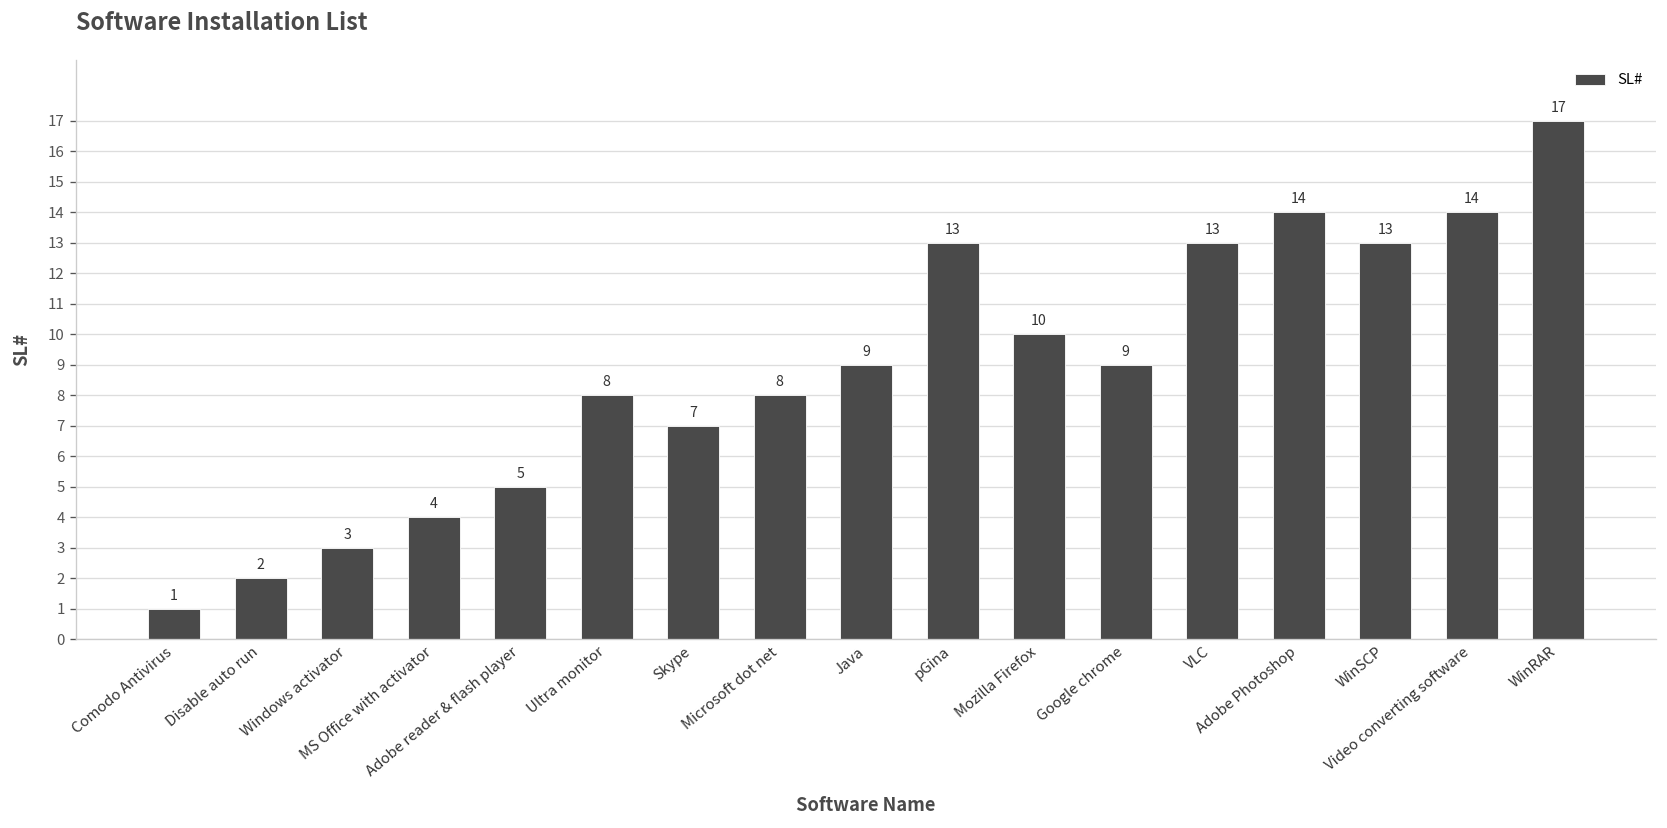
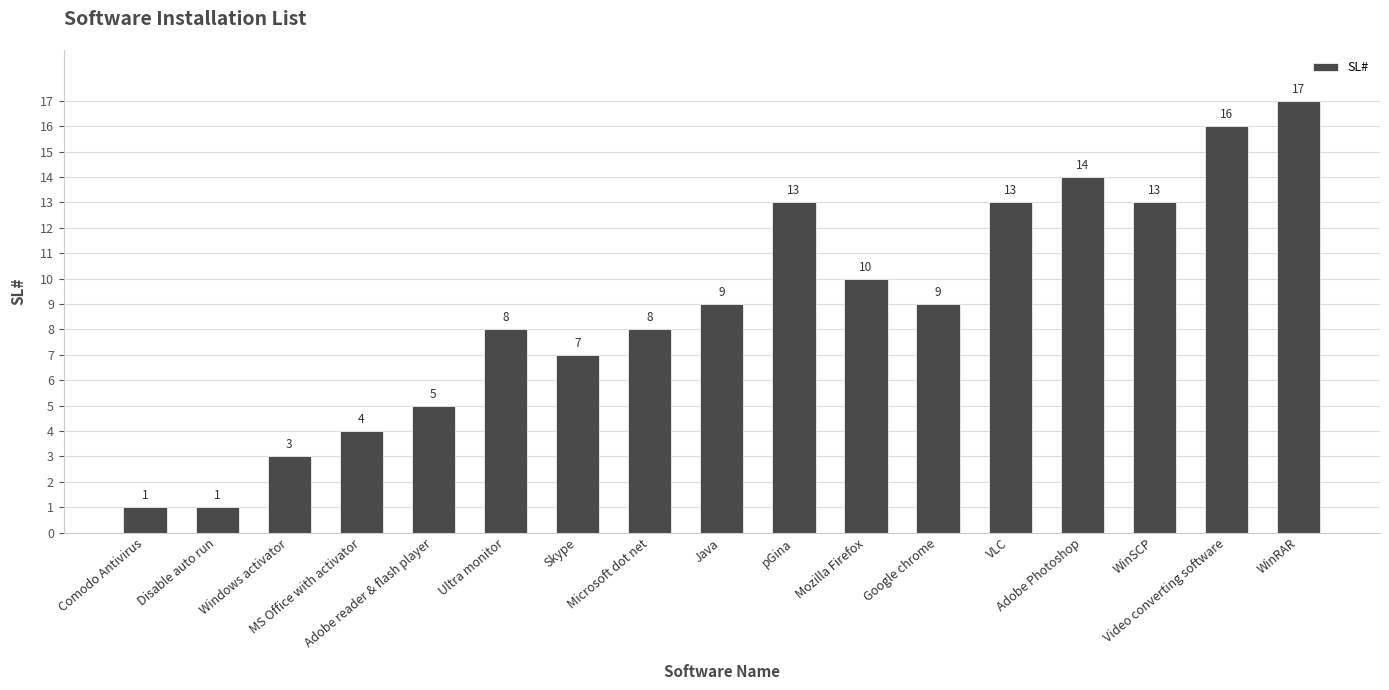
Disable auto run: 2 -> 1
Video converting software: 14 -> 16
